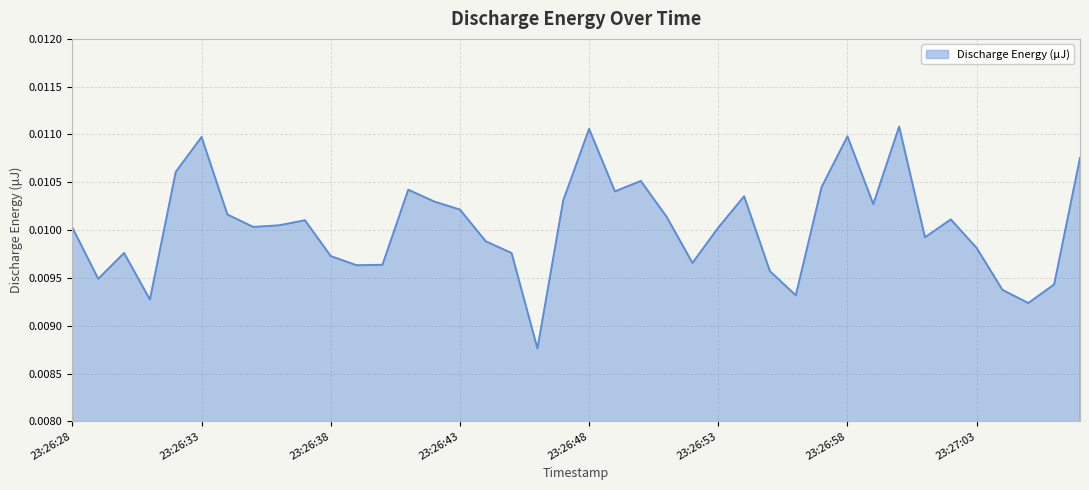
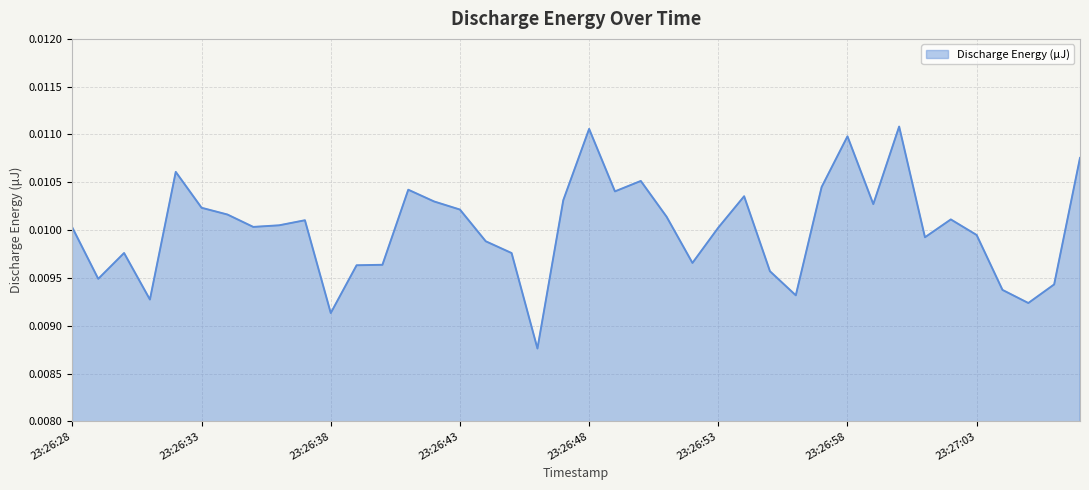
23:26:33: 0.0110 -> 0.0102
23:26:38: 0.0097 -> 0.0091
23:27:03: 0.0098 -> 0.0099
